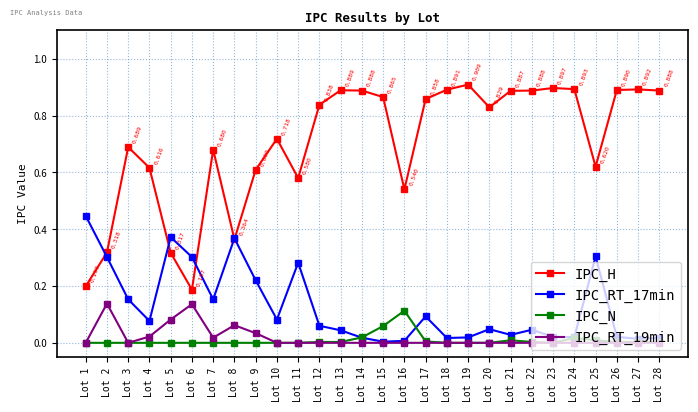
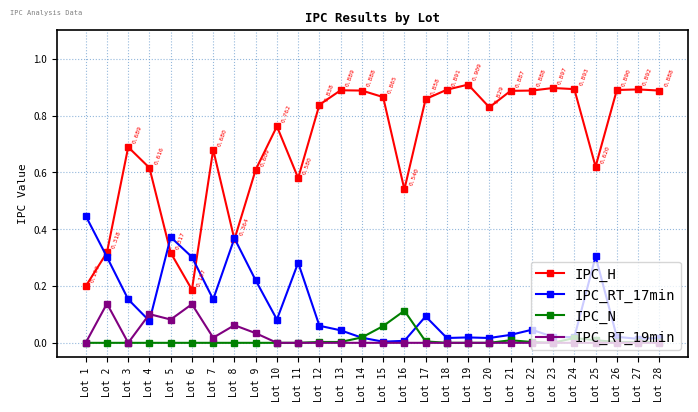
IPC_RT_19min, Lot 4: 0.02 -> 0.10
IPC_H, Lot 10: 0.718 -> 0.762
IPC_RT_17min, Lot 20: 0.05 -> 0.02
